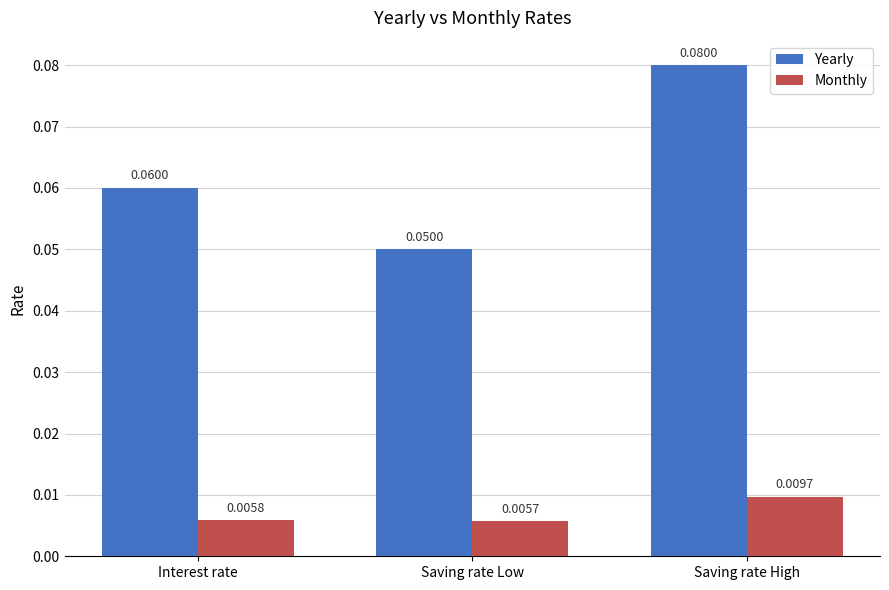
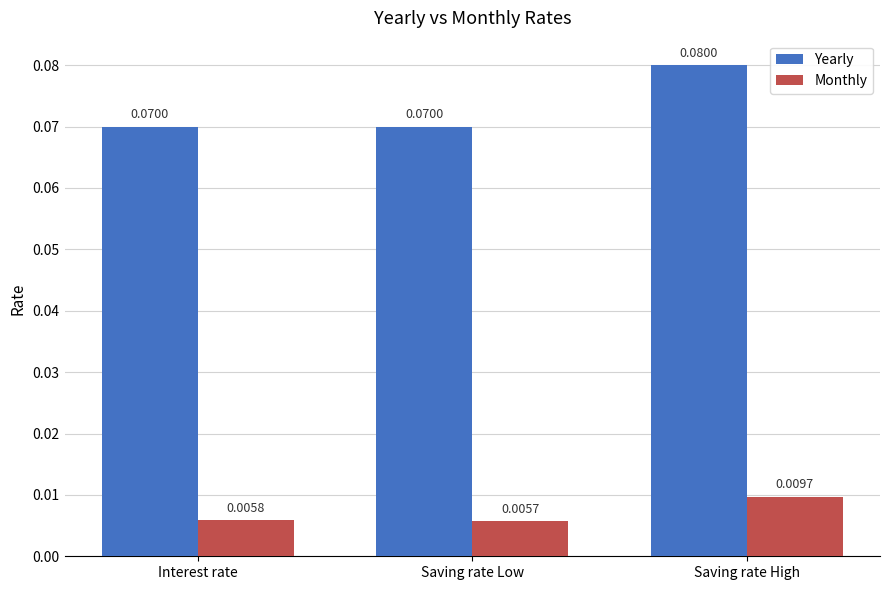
Yearly, Interest rate: 0.0600 -> 0.0700
Yearly, Saving rate Low: 0.0500 -> 0.0700
